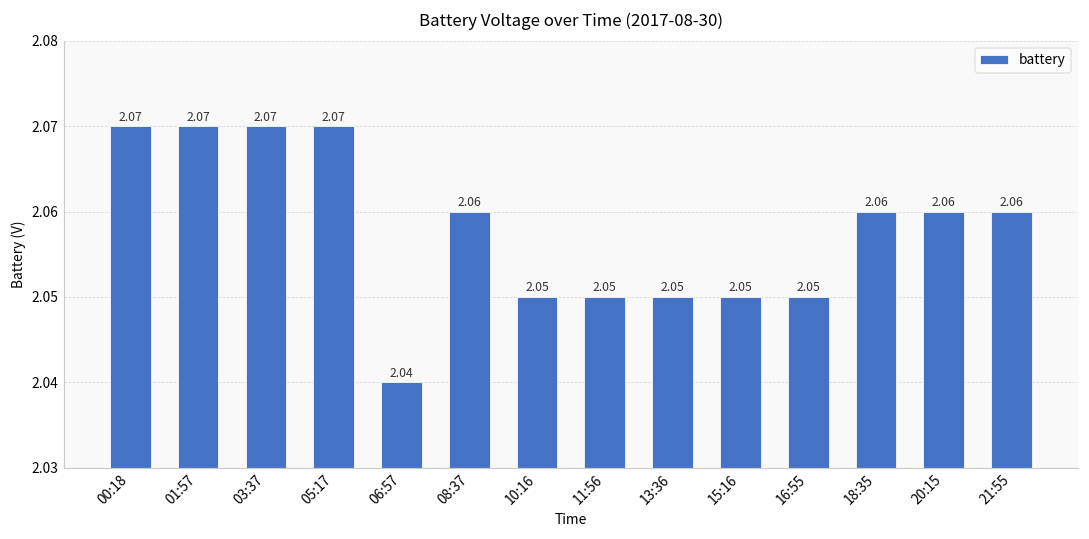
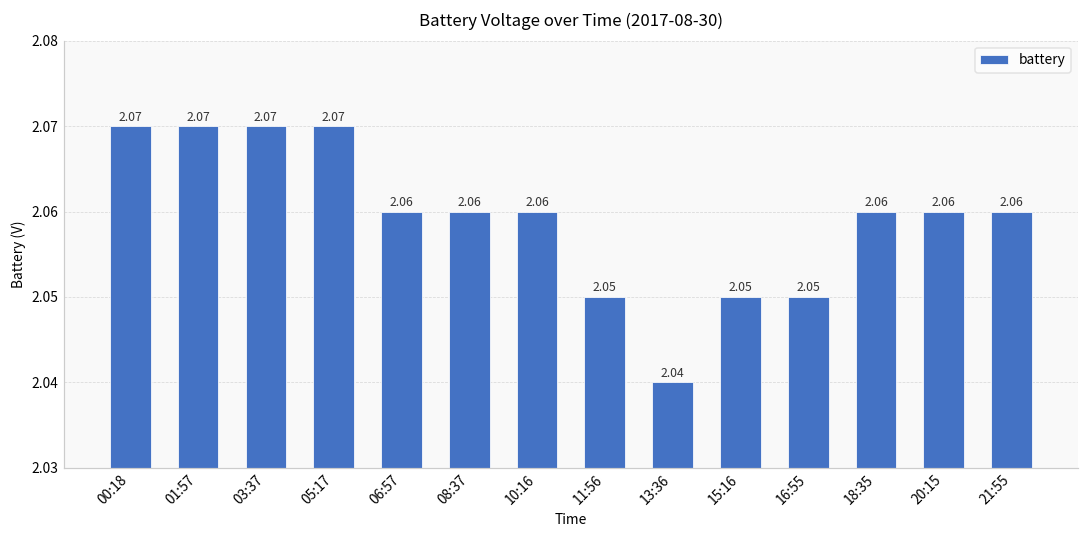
06:57: 2.04 -> 2.06
10:16: 2.05 -> 2.06
13:36: 2.05 -> 2.04
